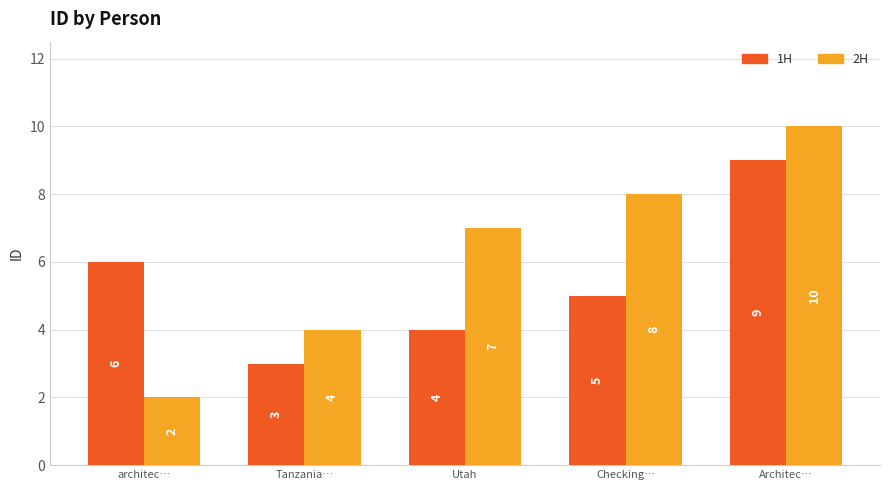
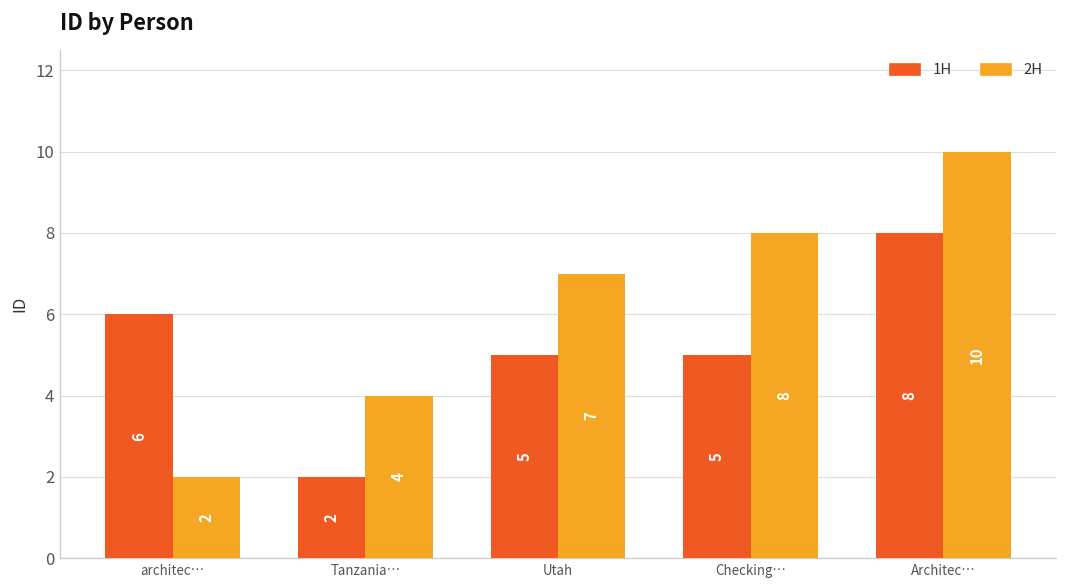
1H, Tanzania…: 3 -> 2
1H, Utah: 4 -> 5
1H, Architec…: 9 -> 8
